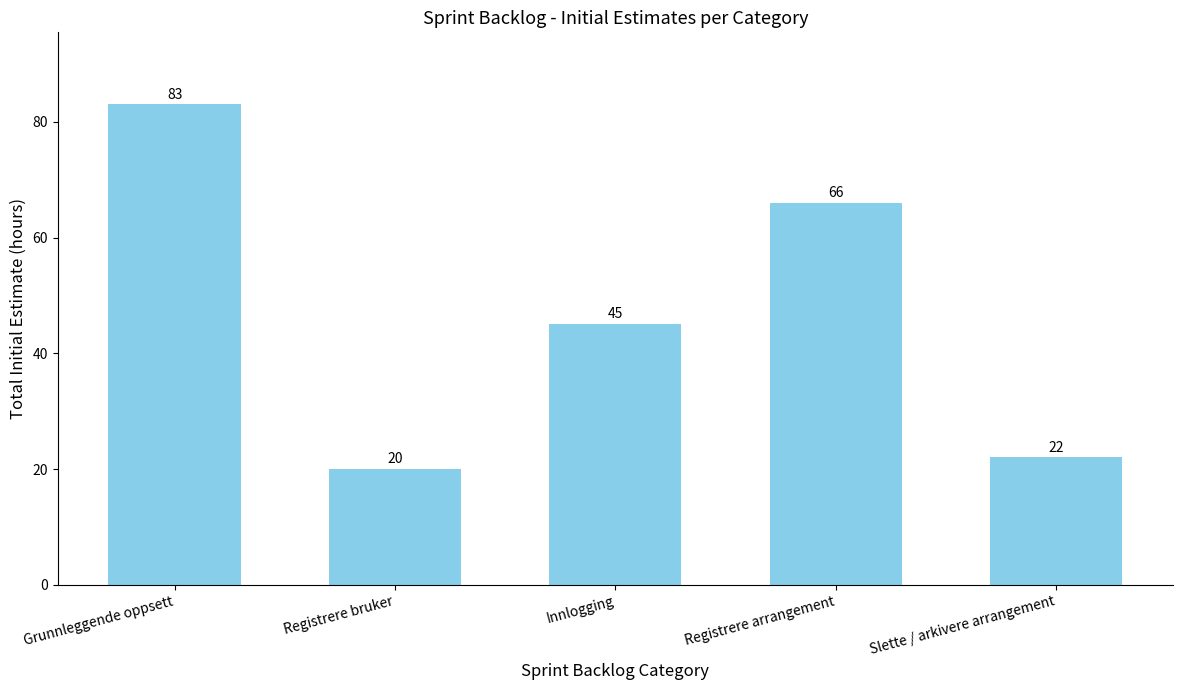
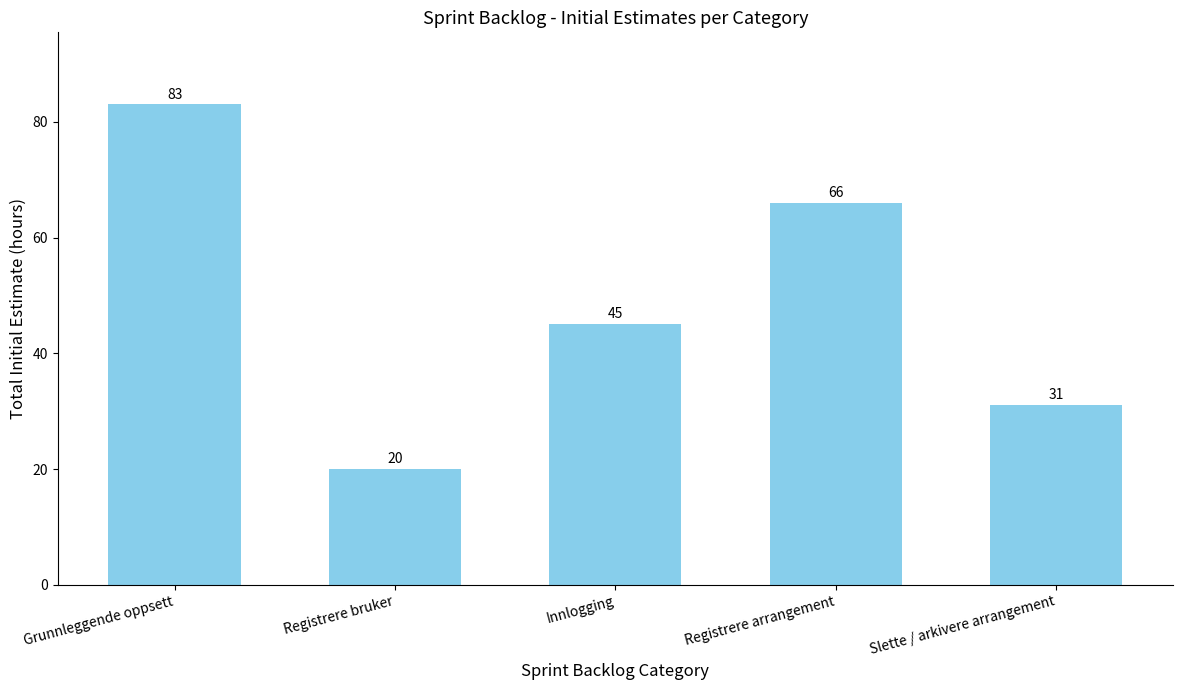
Slette / arkivere arrangement: 22 -> 31
